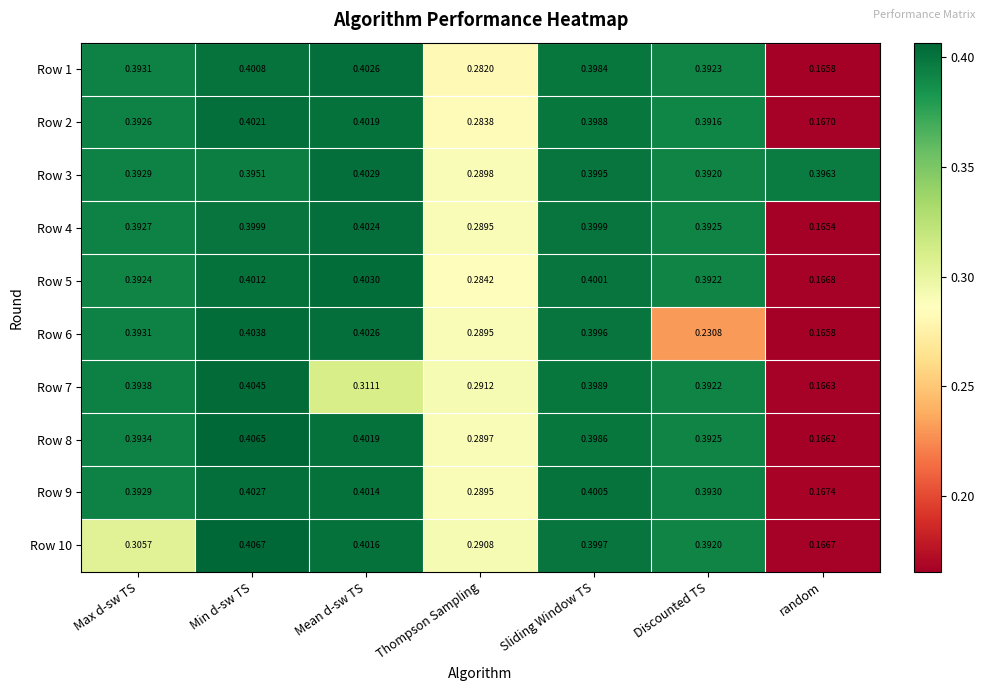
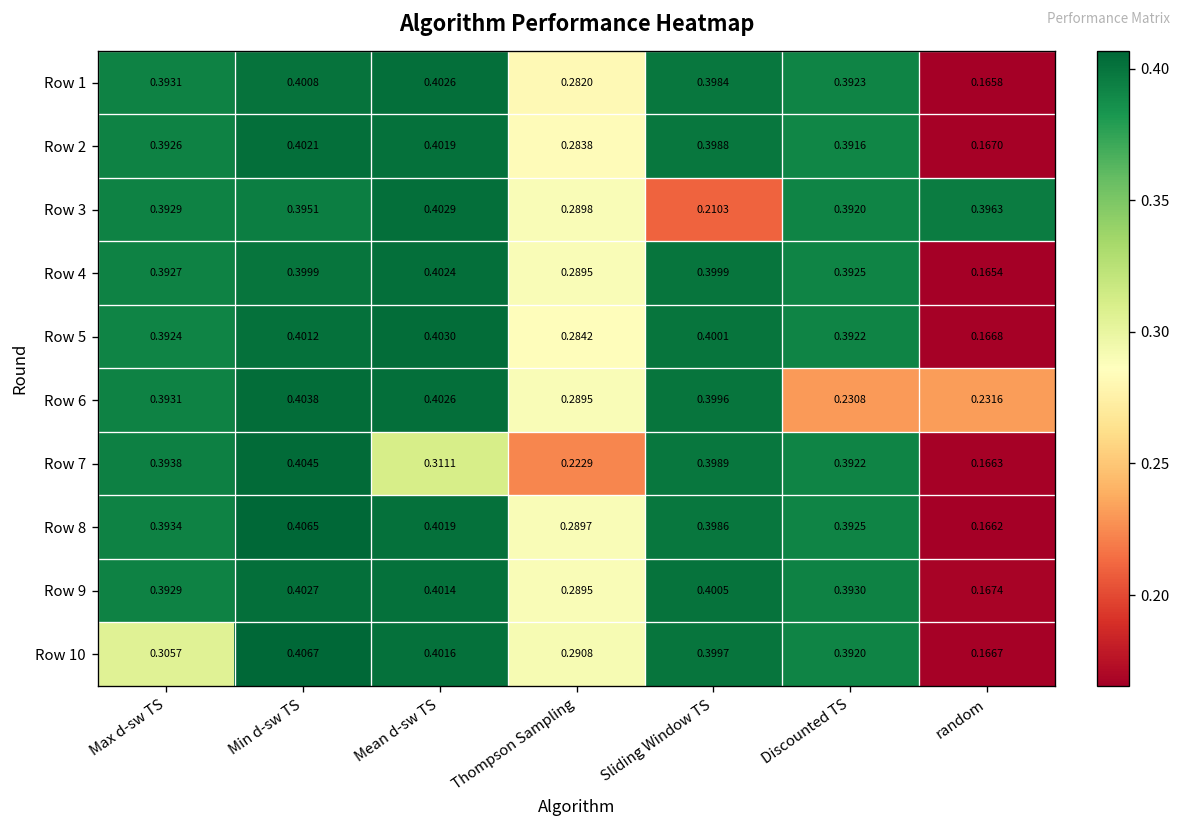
Row 3, Sliding Window TS: 0.3995 -> 0.2103
Row 6, random: 0.1658 -> 0.2316
Row 7, Thompson Sampling: 0.2912 -> 0.2229
